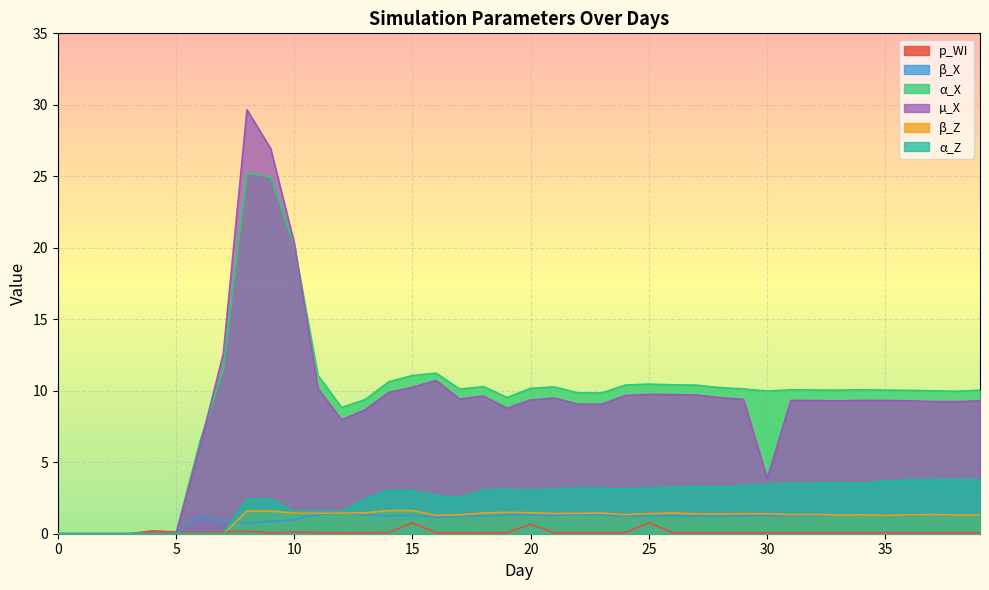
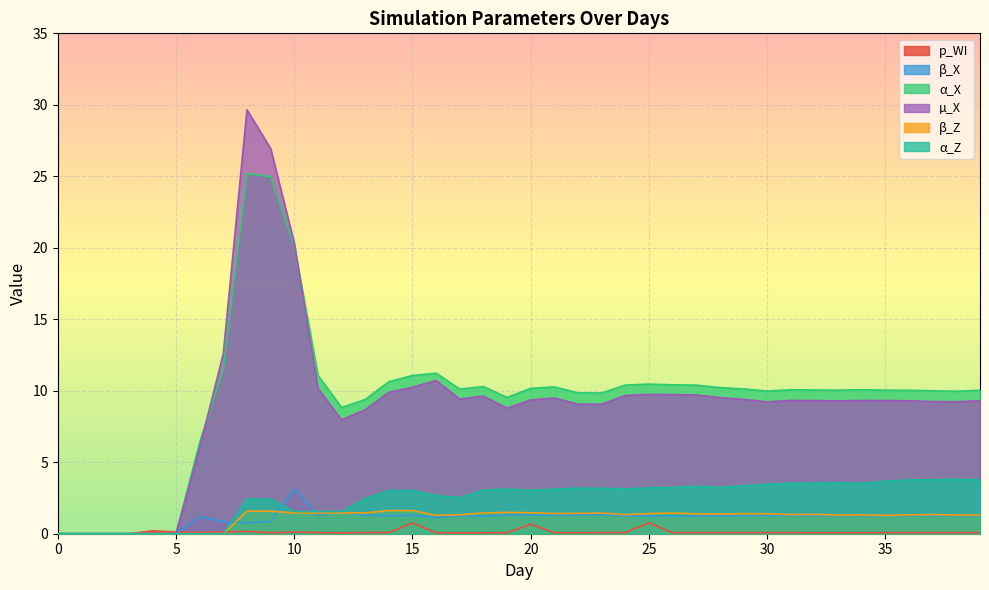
β_X, 10: 1.0 -> 3.1
µ_X, 30: 3.8 -> 9.2
